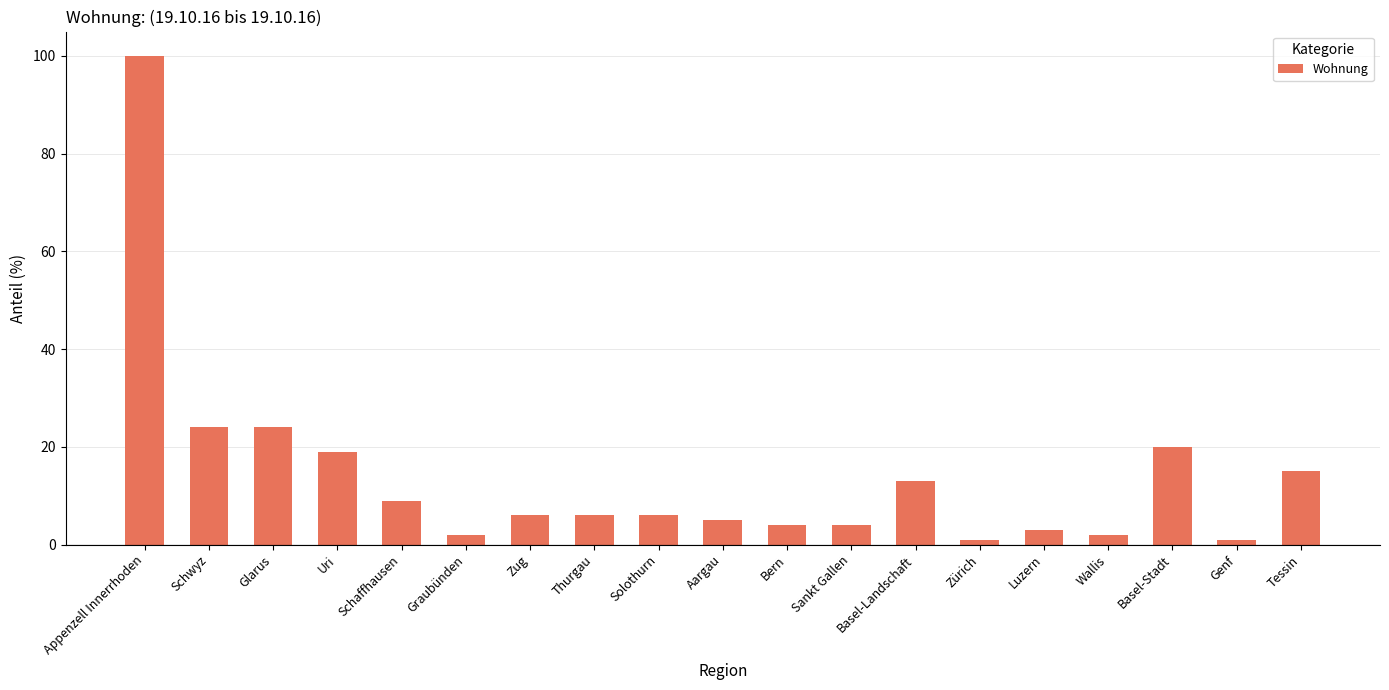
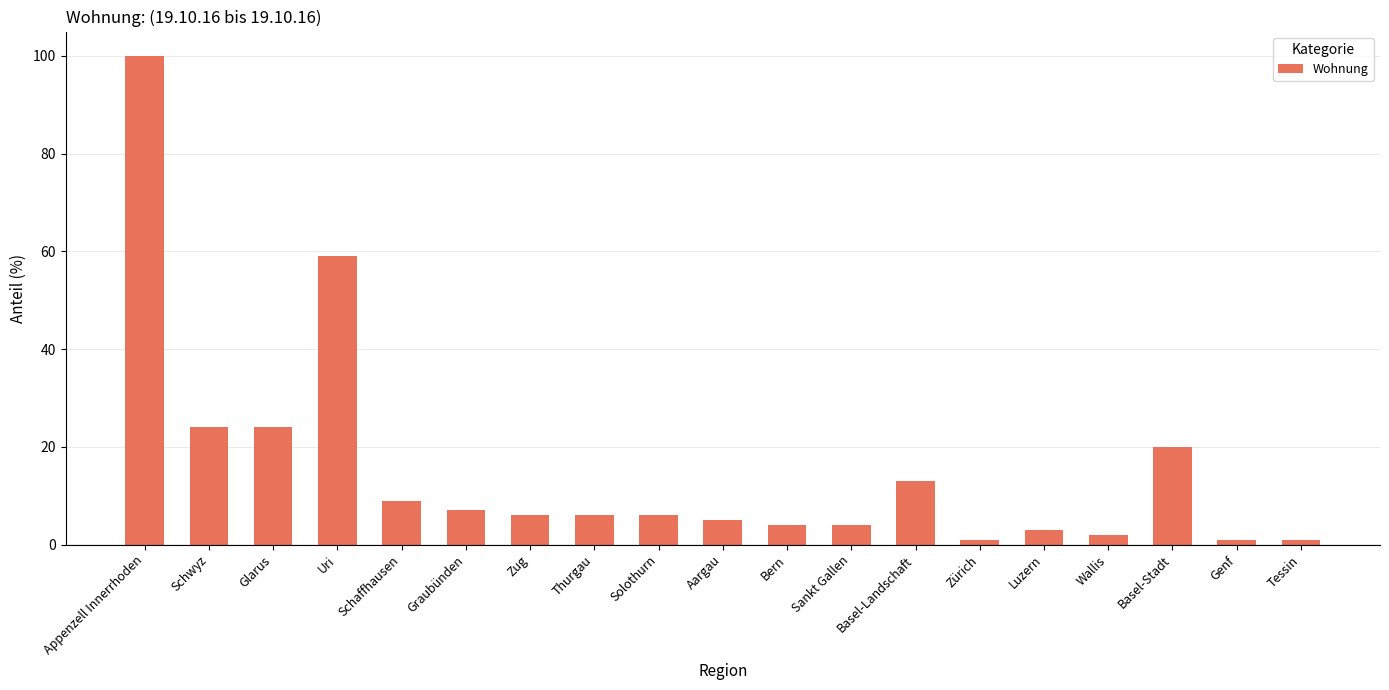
Uri: 19 -> 59
Graubünden: 2 -> 7
Tessin: 15 -> 1
